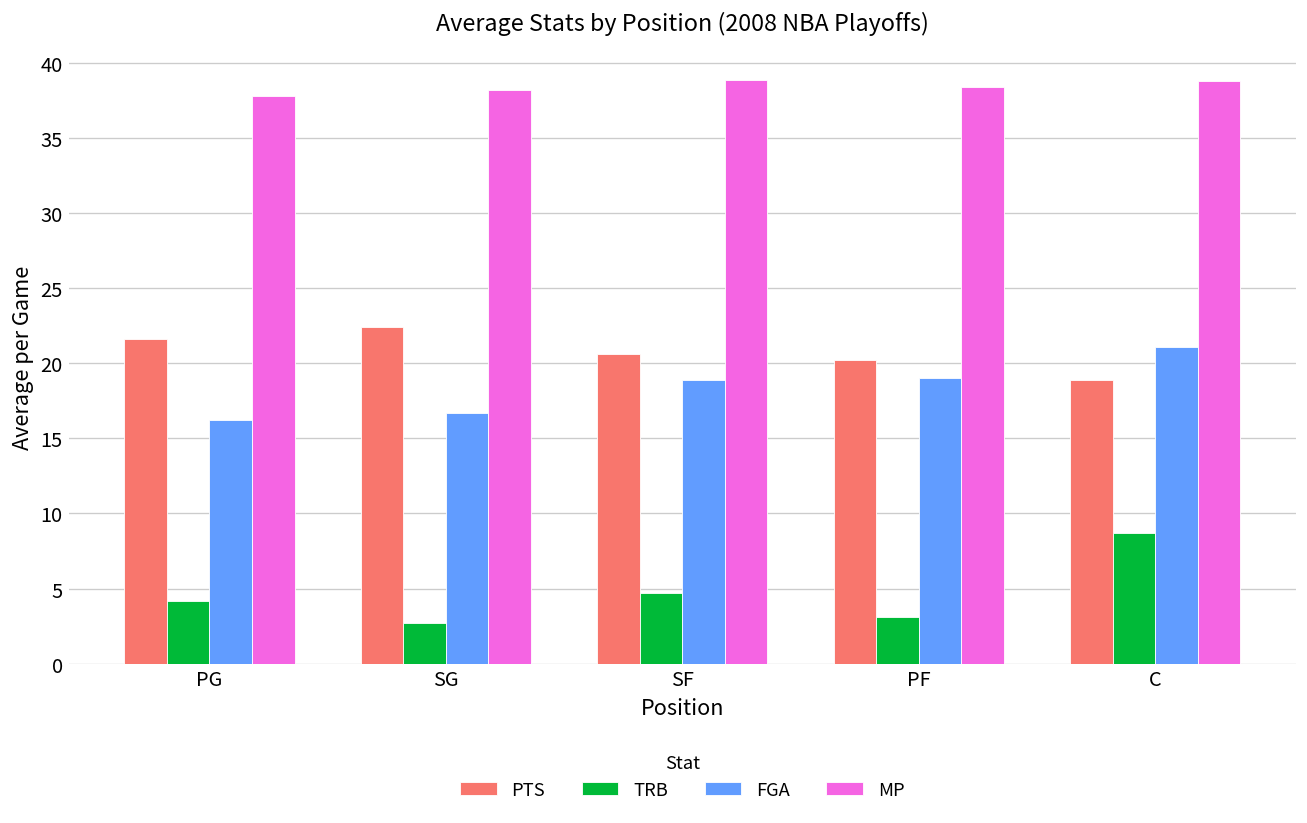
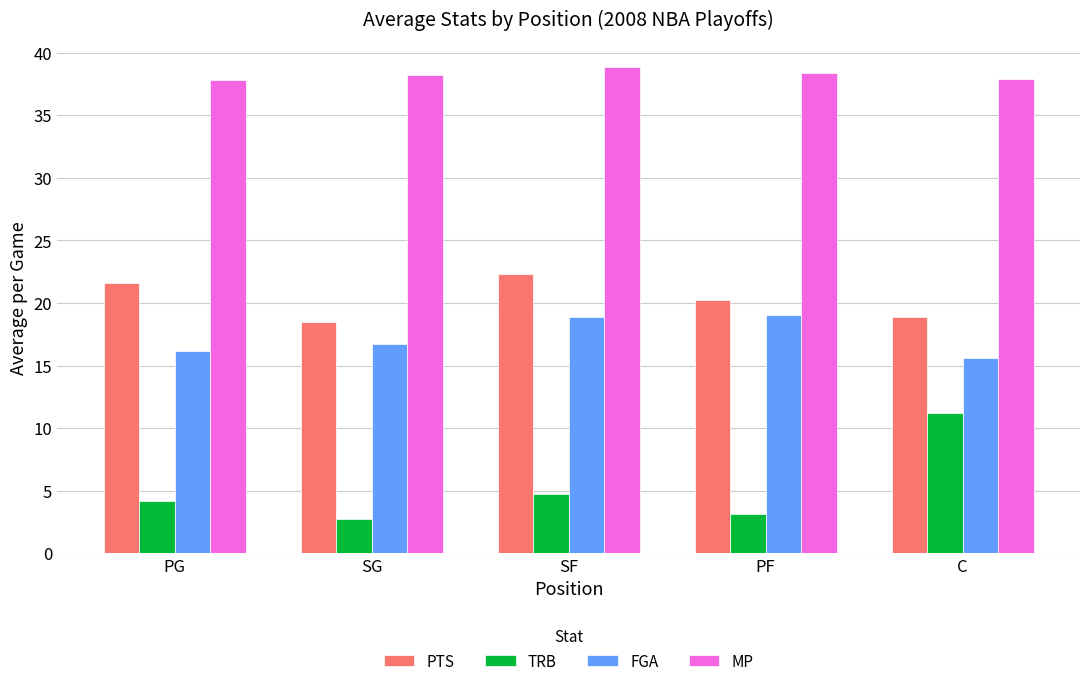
PTS, SG: 22.4 -> 18.5
PTS, SF: 20.6 -> 22.3
TRB, C: 8.7 -> 11.2
FGA, C: 21.1 -> 15.6
MP, C: 38.8 -> 37.9
